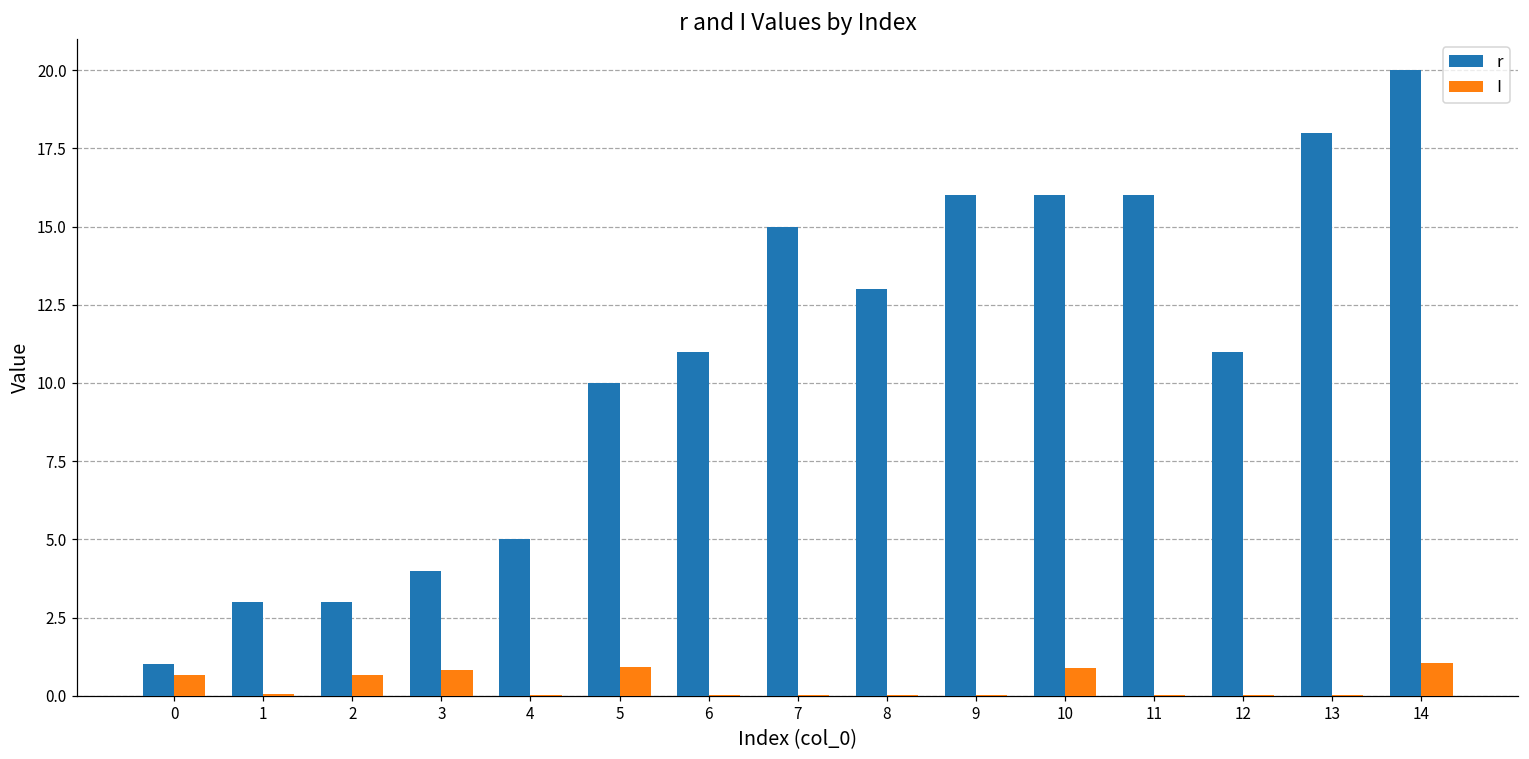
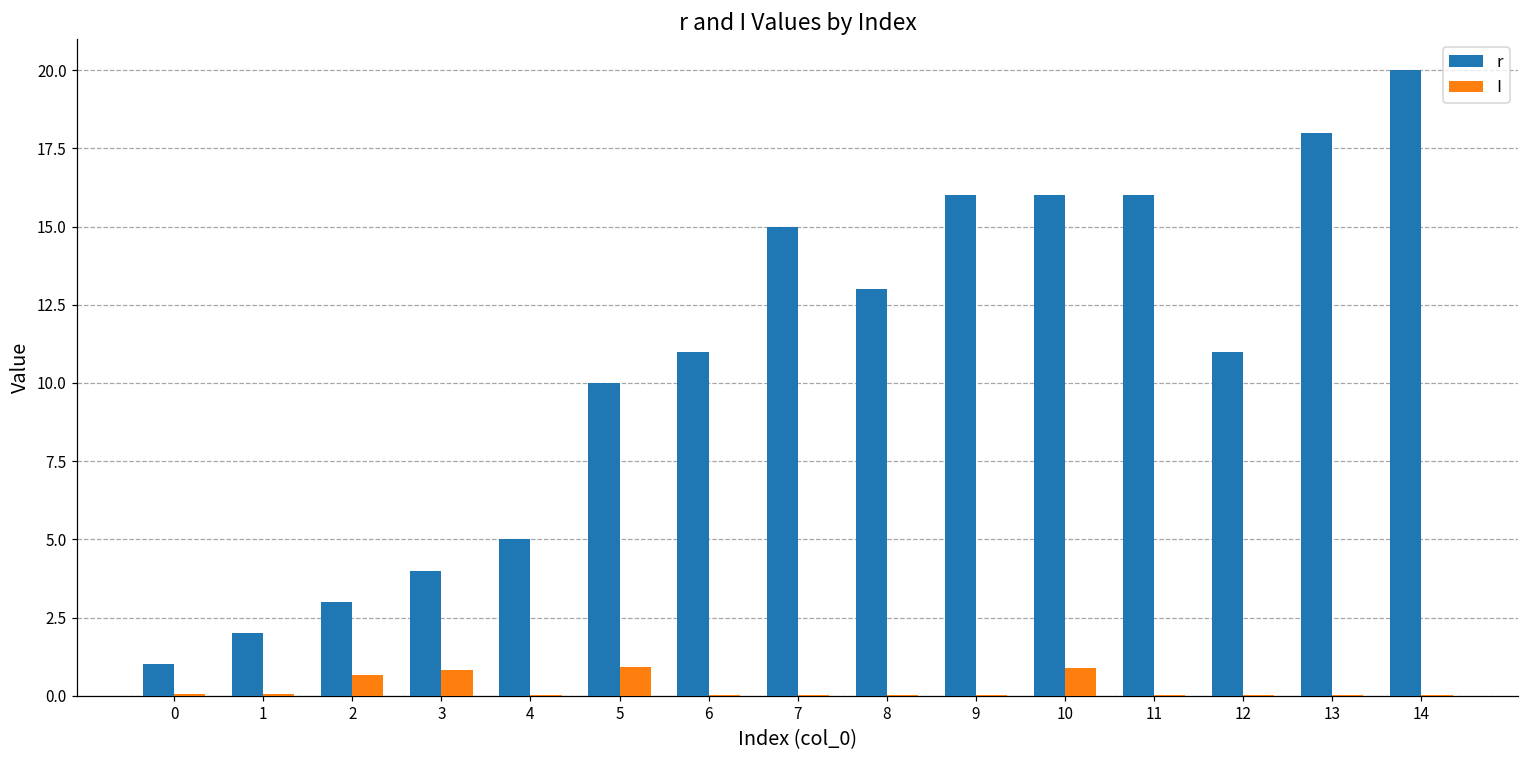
I, 0: 0.6 -> 0.1
r, 1: 3 -> 2
I, 14: 1.0 -> 0.0
